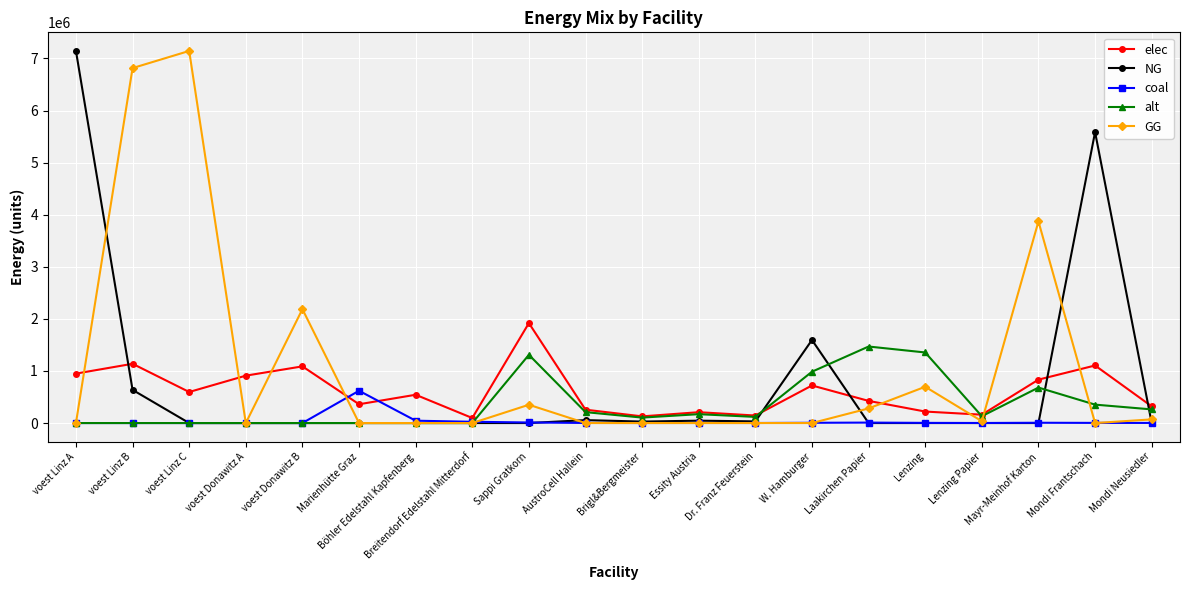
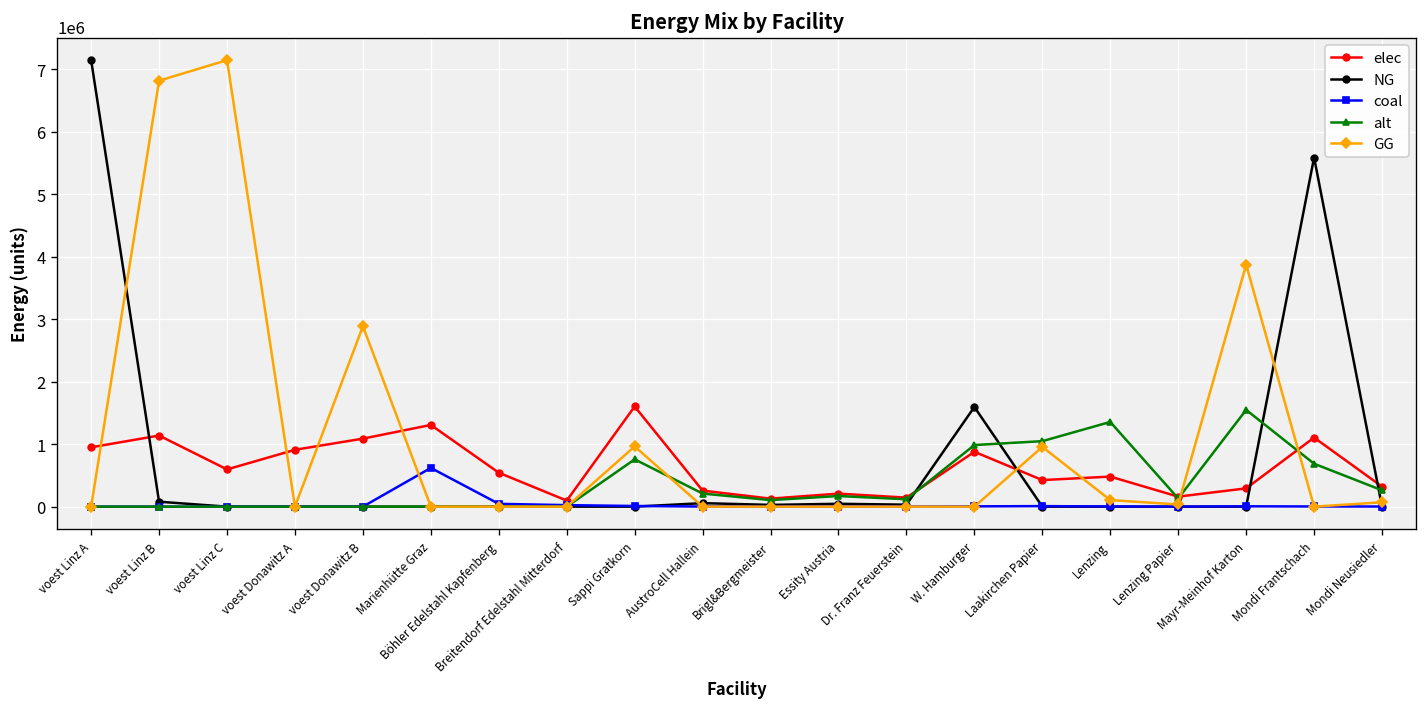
NG, voest Linz B: 600000 -> 100000
GG, voest Donawitz B: 2200000 -> 2900000
elec, Marienhütte Graz: 400000 -> 1300000
elec, Sappi Gratkorn: 1900000 -> 1600000
alt, Sappi Gratkorn: 1300000 -> 800000
GG, Sappi Gratkorn: 400000 -> 1000000
elec, W. Hamburger: 700000 -> 900000
alt, Laakirchen Papier: 1500000 -> 1000000
GG, Laakirchen Papier: 300000 -> 1000000
elec, Lenzing: 200000 -> 500000
GG, Lenzing: 700000 -> 100000
elec, Mayr-Meinhof Karton: 800000 -> 300000
alt, Mayr-Meinhof Karton: 700000 -> 1500000
alt, Mondi Frantschach: 400000 -> 700000
